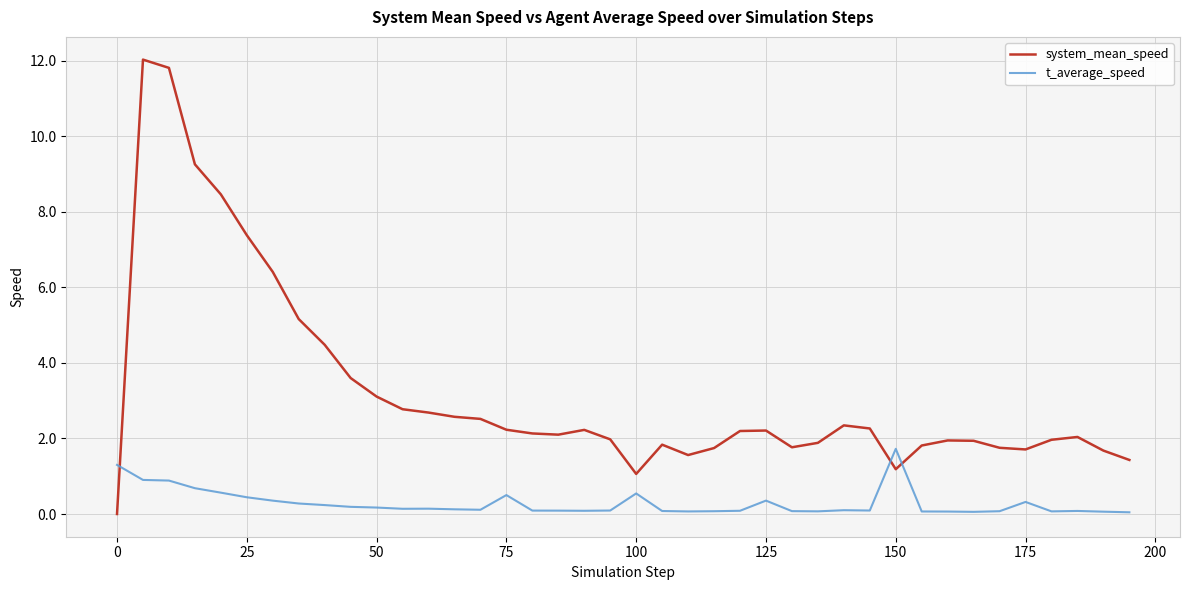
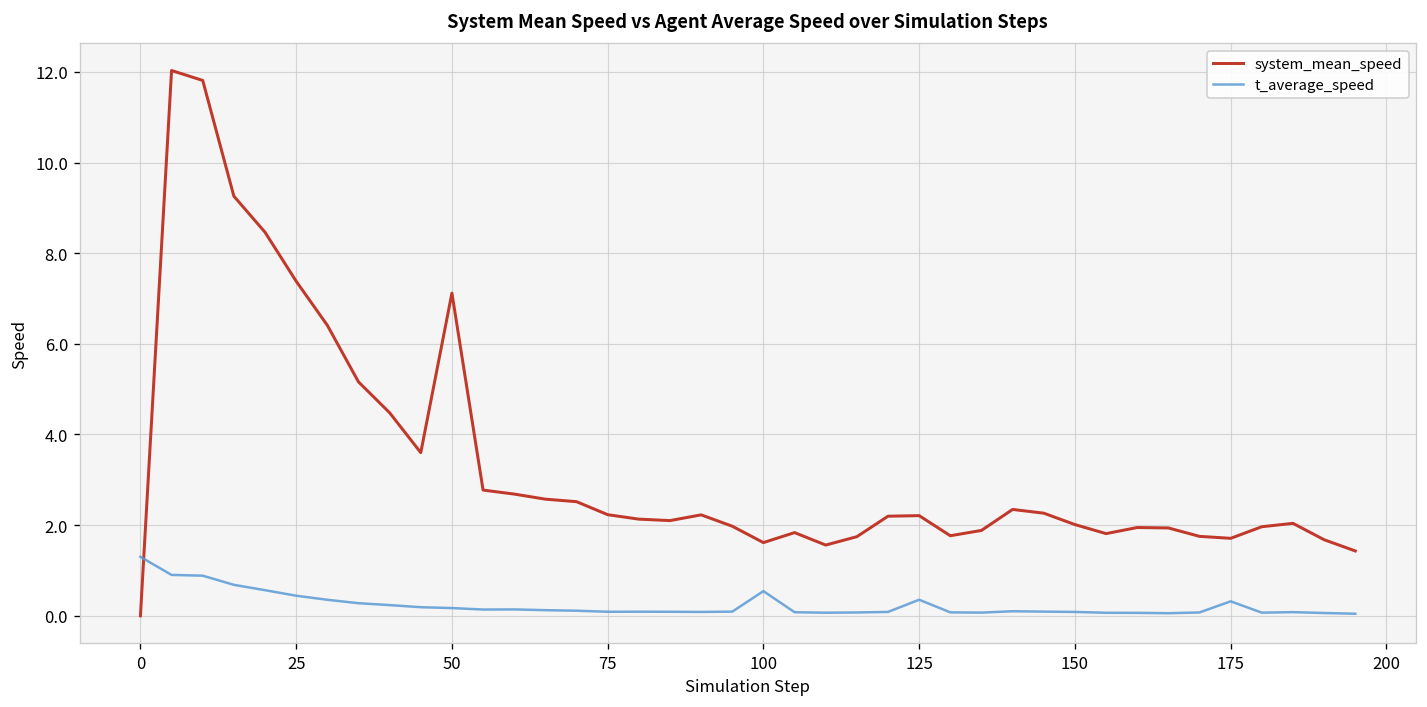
system_mean_speed, 50: 3.1 -> 7.1
t_average_speed, 75: 0.5 -> 0.1
system_mean_speed, 100: 1.1 -> 1.6
system_mean_speed, 150: 1.2 -> 2.0
t_average_speed, 150: 1.7 -> 0.1
